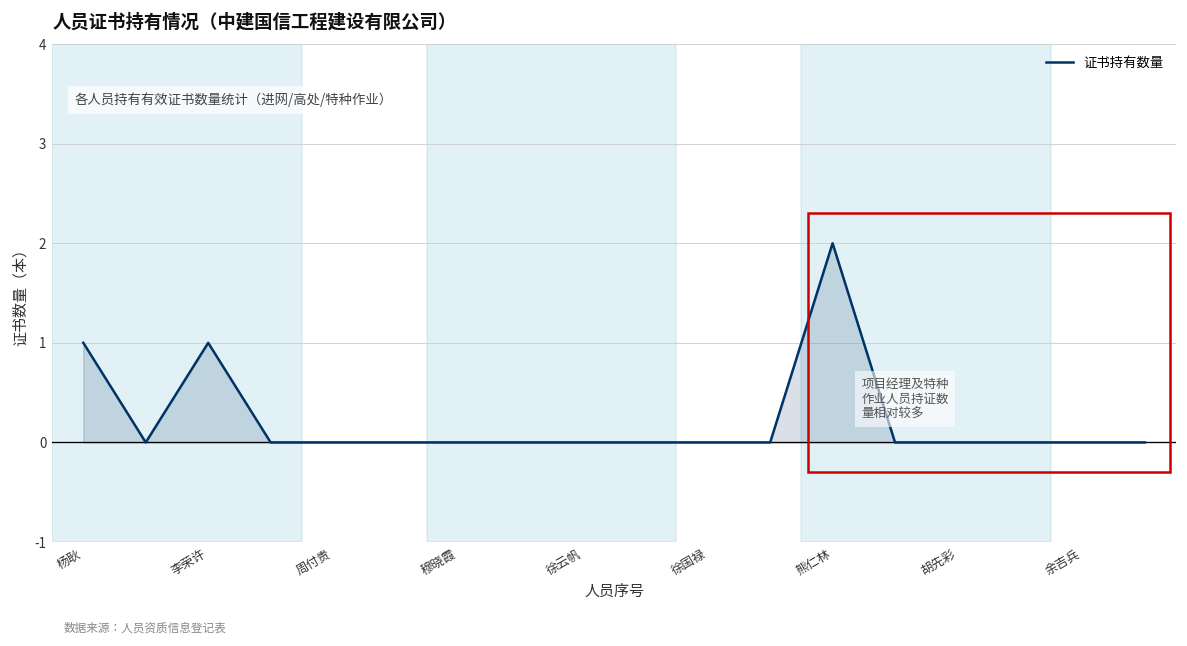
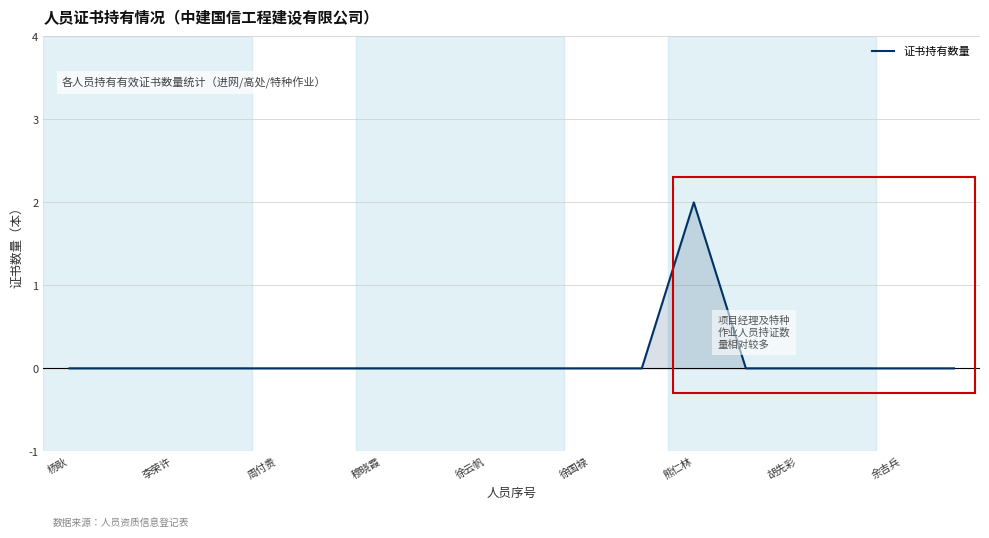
杨耿: 1 -> 0
李荣许: 1 -> 0
